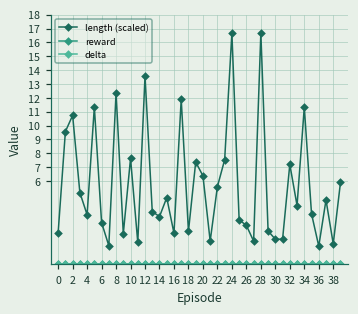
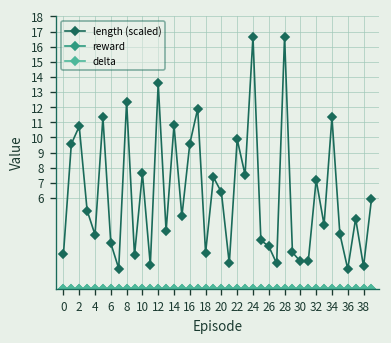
length (scaled), 14: 3.4 -> 10.8
length (scaled), 16: 2.2 -> 9.6
length (scaled), 22: 5.6 -> 9.9
